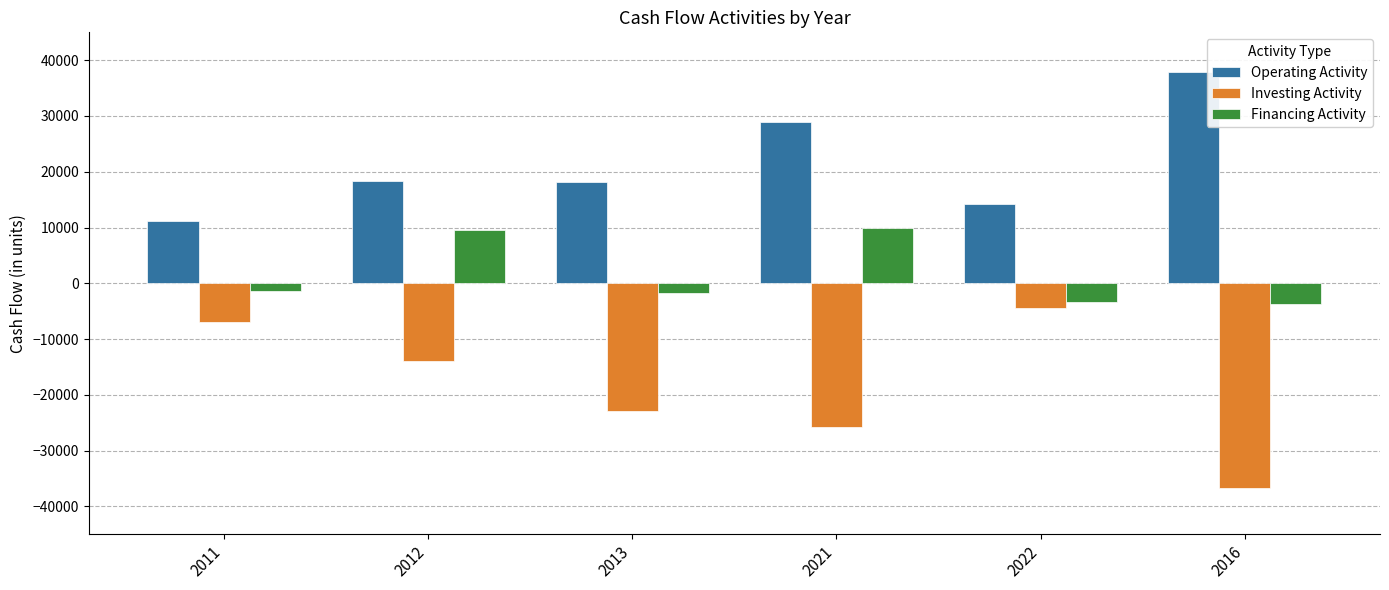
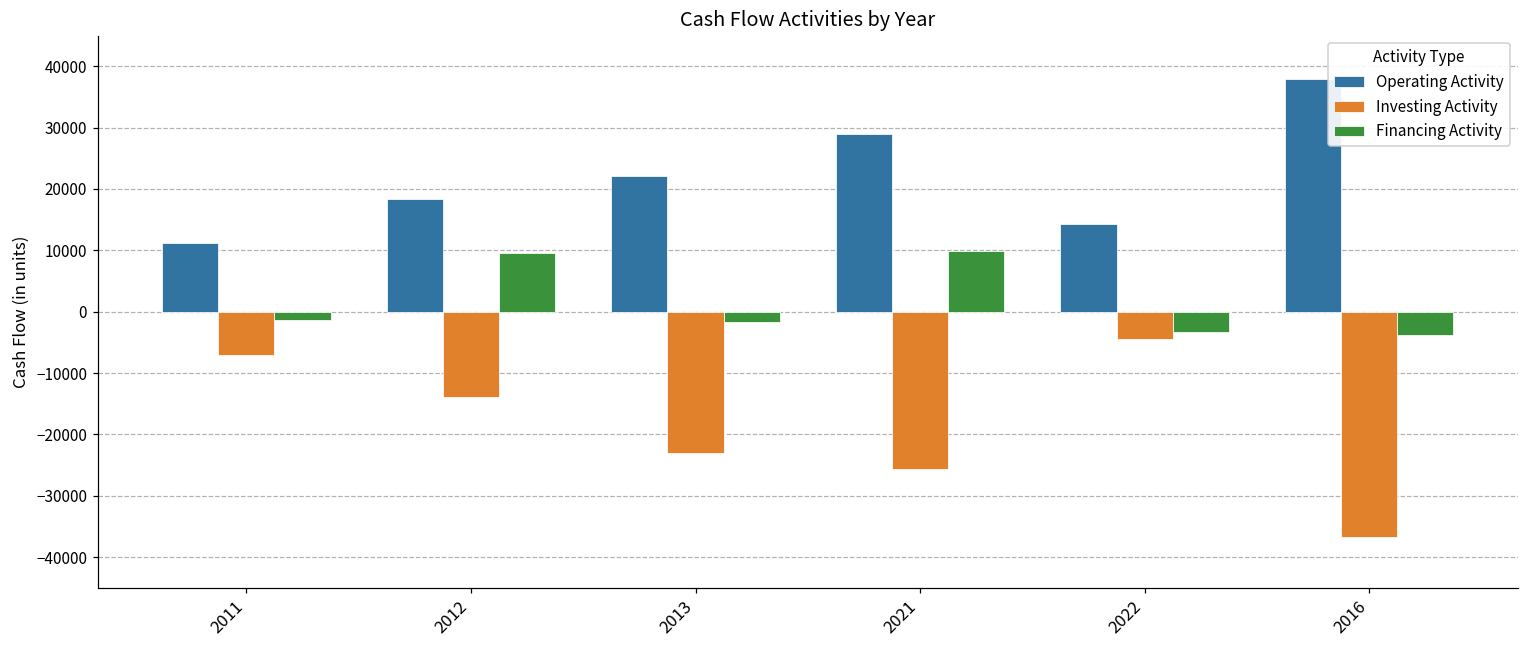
Operating Activity, 2013: 18000 -> 22000
